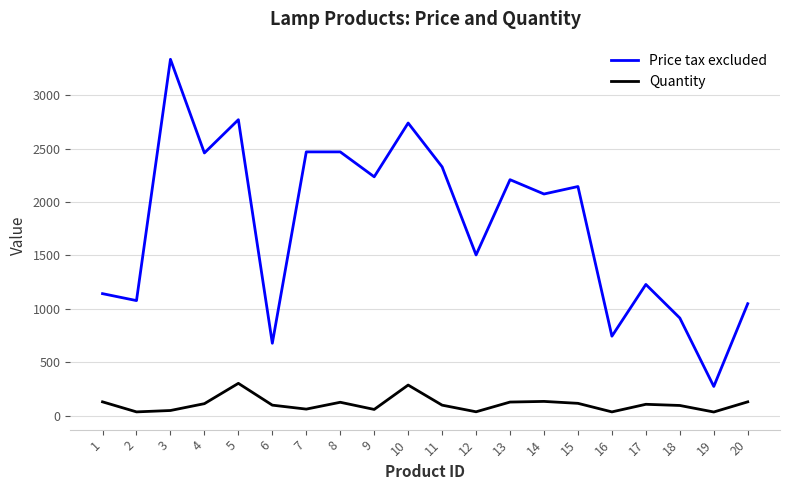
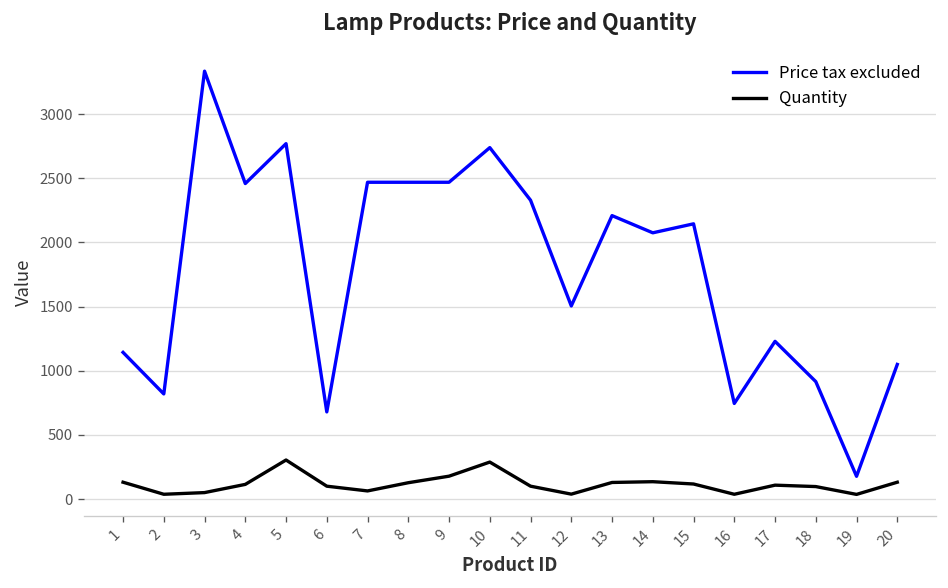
Price tax excluded, 2: 1080 -> 820
Price tax excluded, 9: 2240 -> 2470
Quantity, 9: 60 -> 180
Price tax excluded, 19: 280 -> 180
